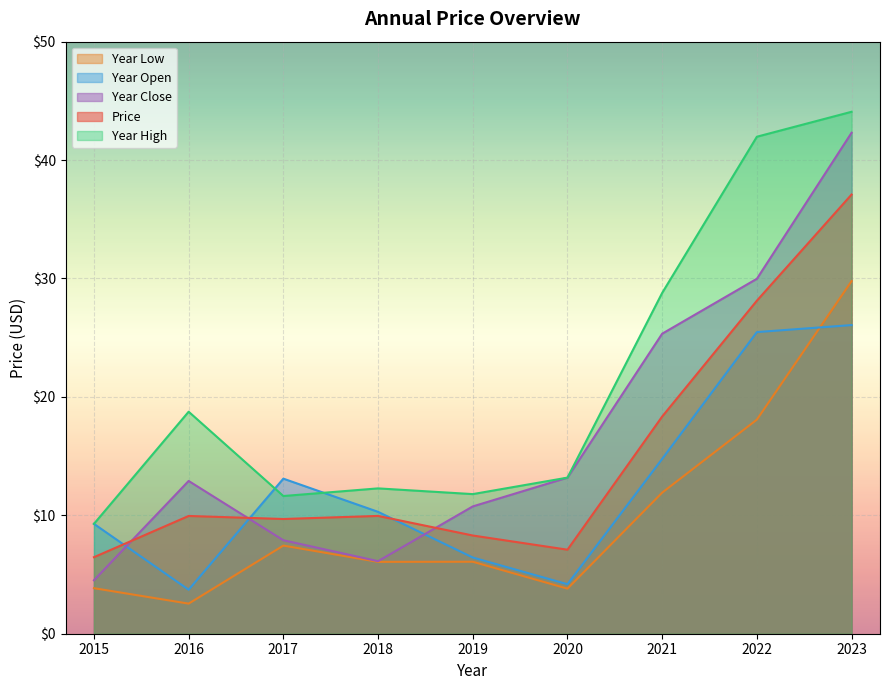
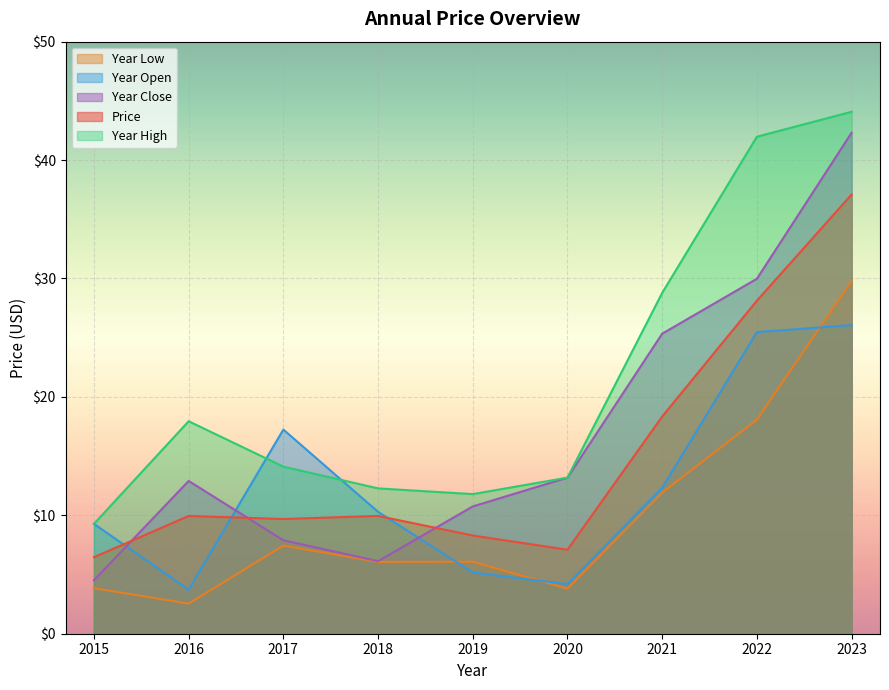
Year High, 2016: $18.7 -> $17.9
Year Open, 2017: $13.1 -> $17.2
Year High, 2017: $11.6 -> $14.1
Year Open, 2019: $6.4 -> $5.2
Year Open, 2021: $14.8 -> $12.3
